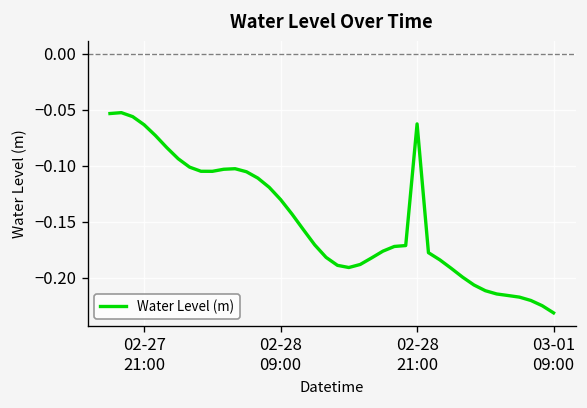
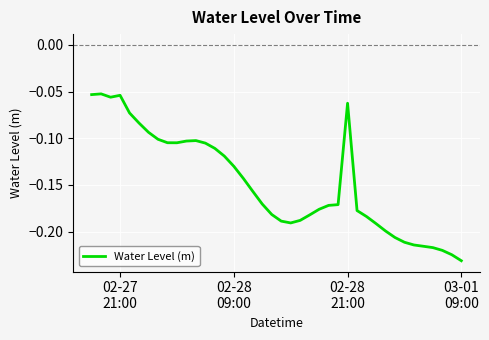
02-27 21:00: -0.06 -> -0.05
